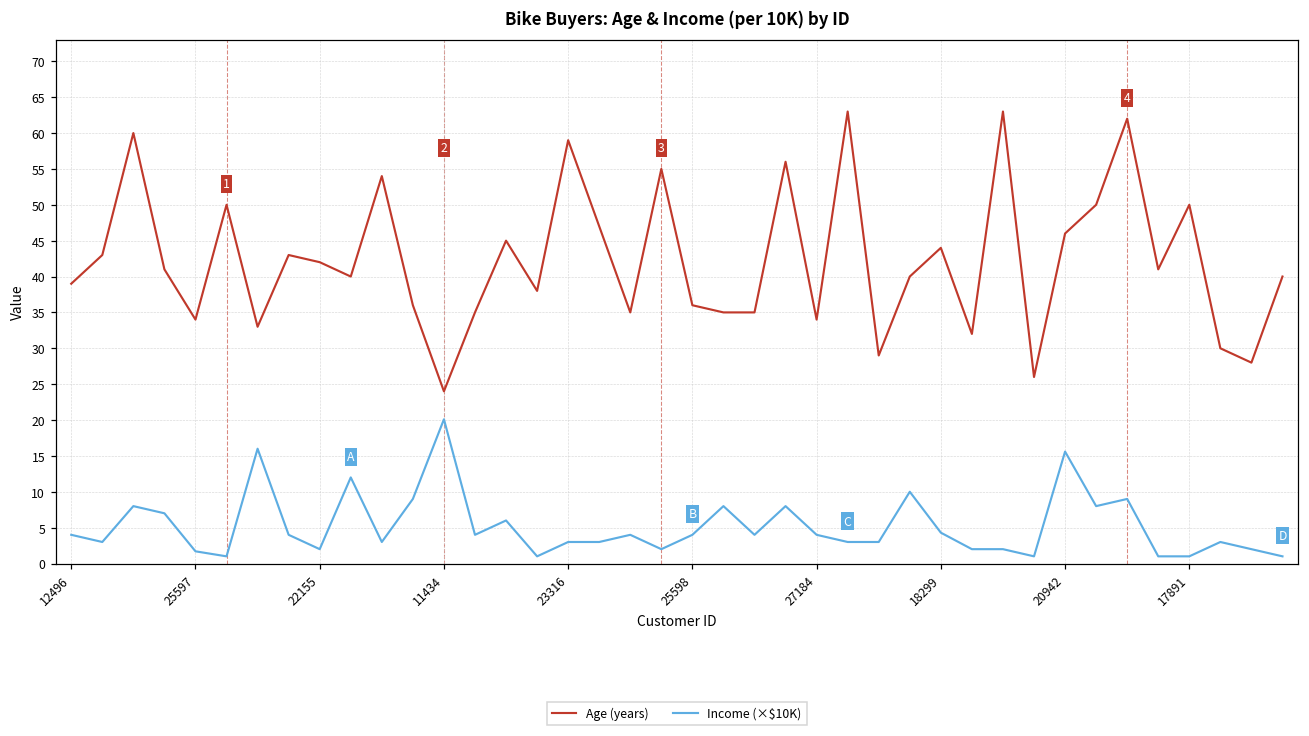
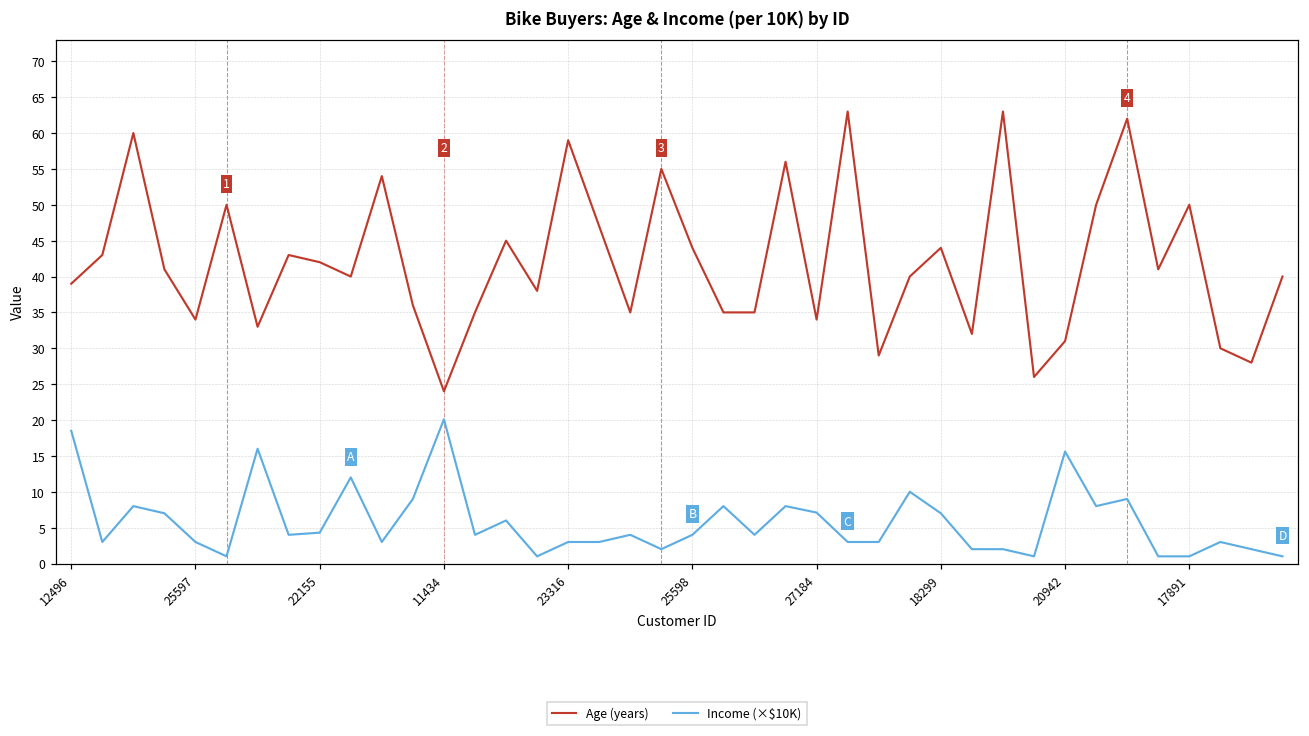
Income (×$10K), 12496: 4 -> 19
Income (×$10K), 25597: 2 -> 3
Income (×$10K), 22155: 2 -> 4
Age (years), 25598: 36 -> 44
Income (×$10K), 27184: 4 -> 7
Income (×$10K), 18299: 4 -> 7
Age (years), 20942: 46 -> 31
